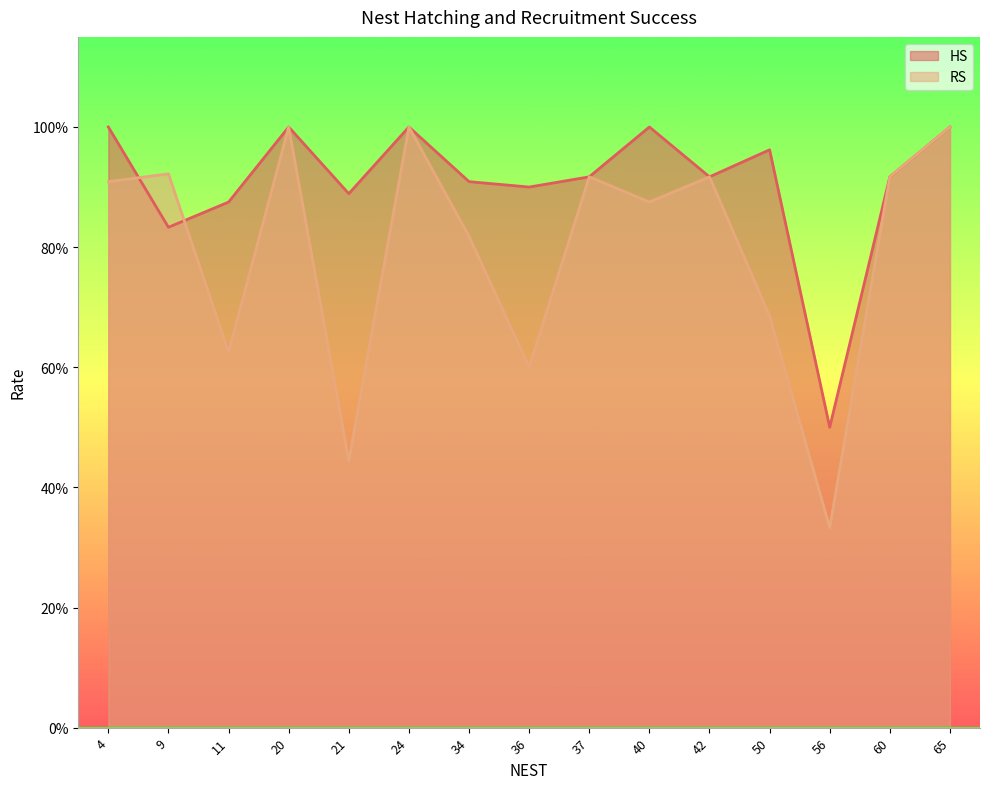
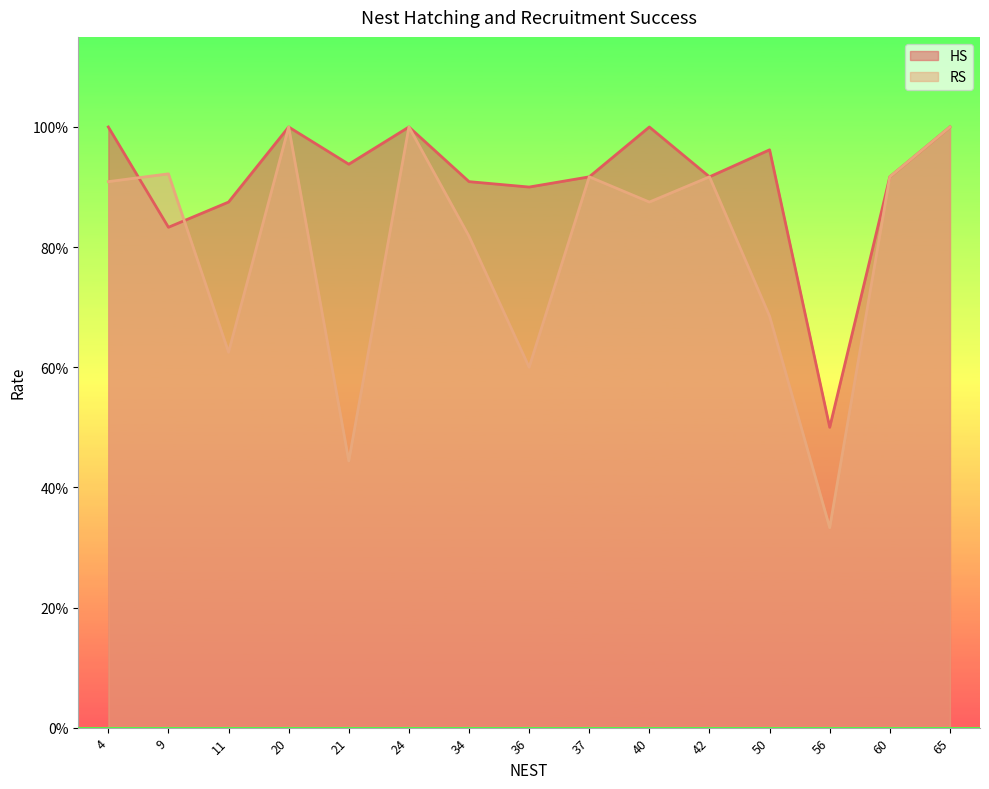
HS, 21: 89% -> 94%
